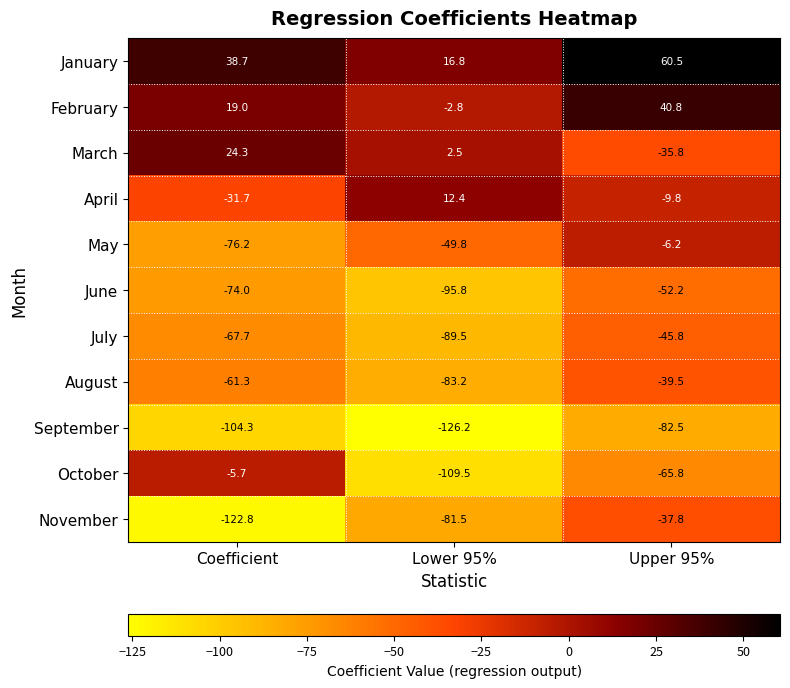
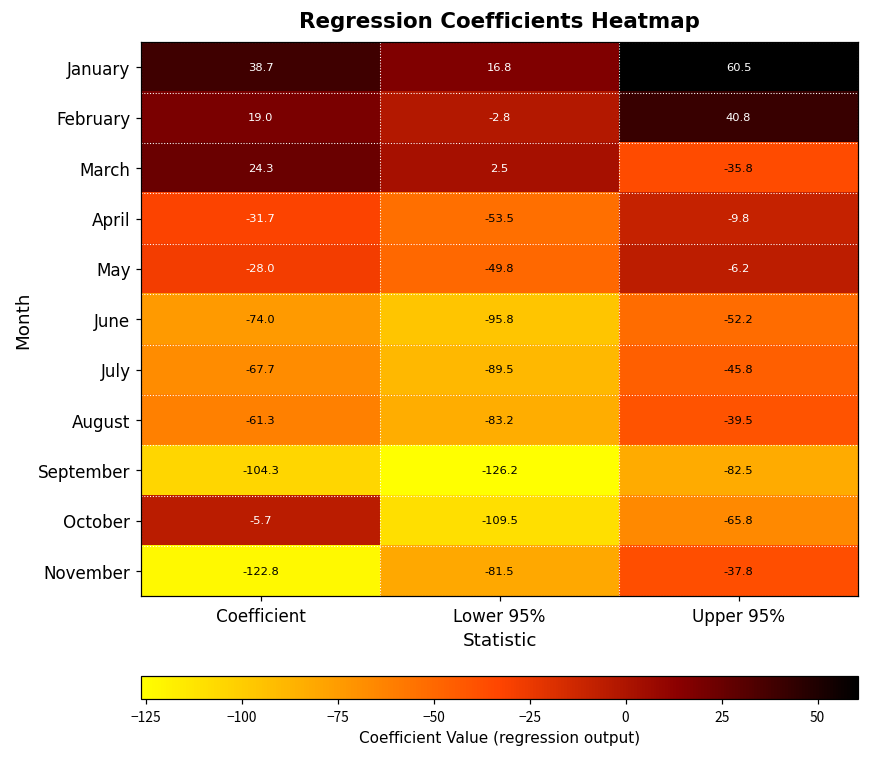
April, Lower 95%: 12.4 -> -53.5
May, Coefficient: -76.2 -> -28.0
